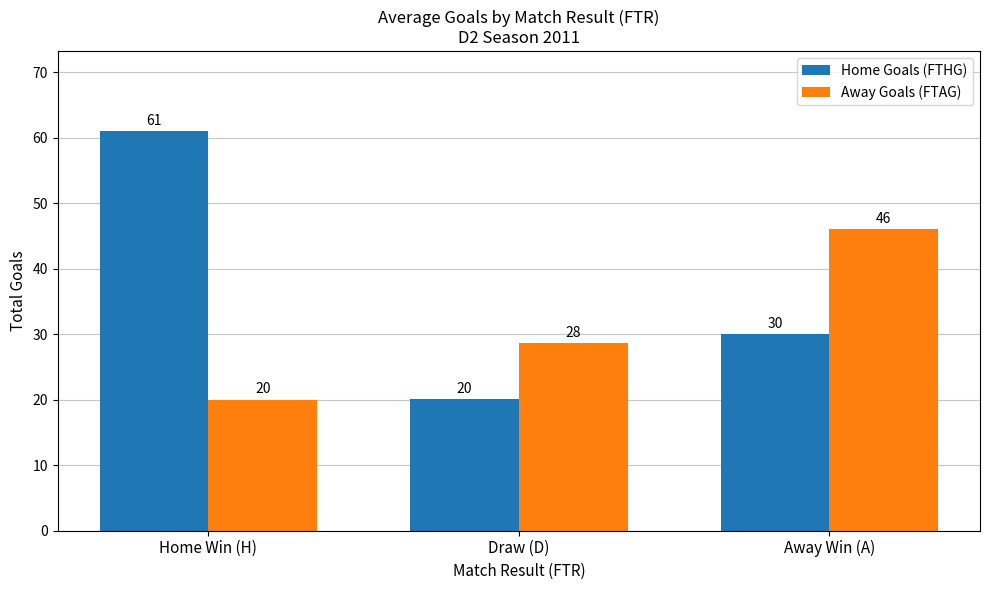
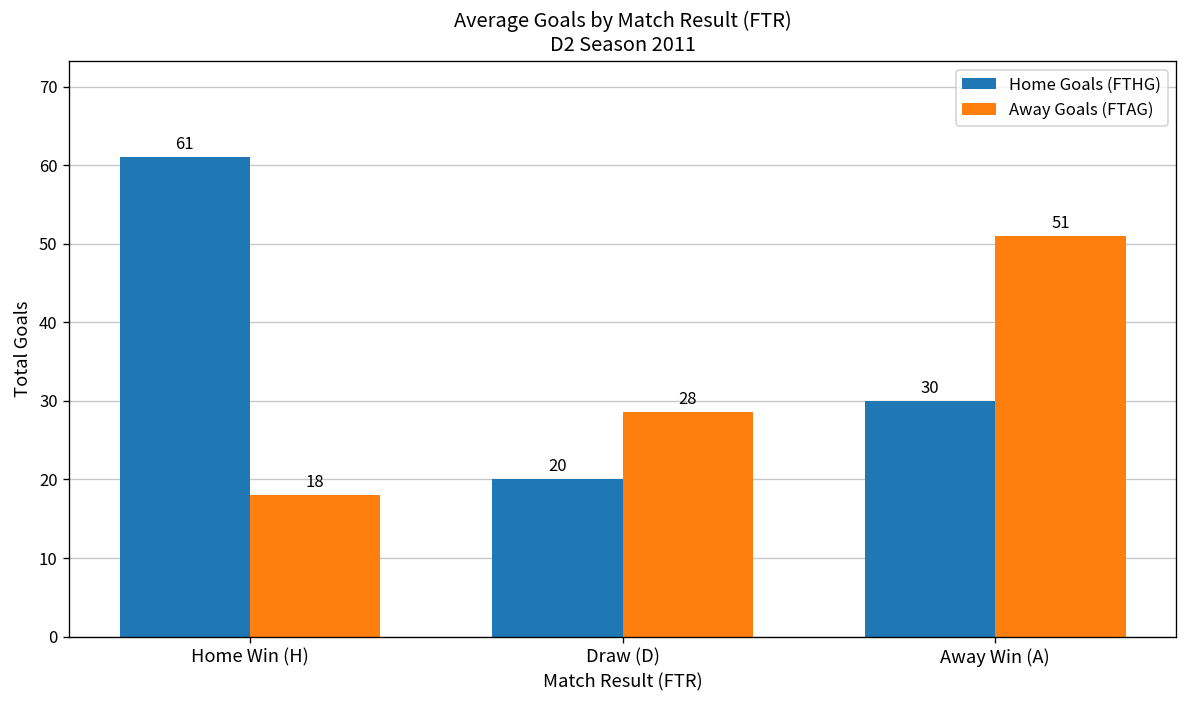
Away Goals (FTAG), Home Win (H): 20 -> 18
Away Goals (FTAG), Away Win (A): 46 -> 51
